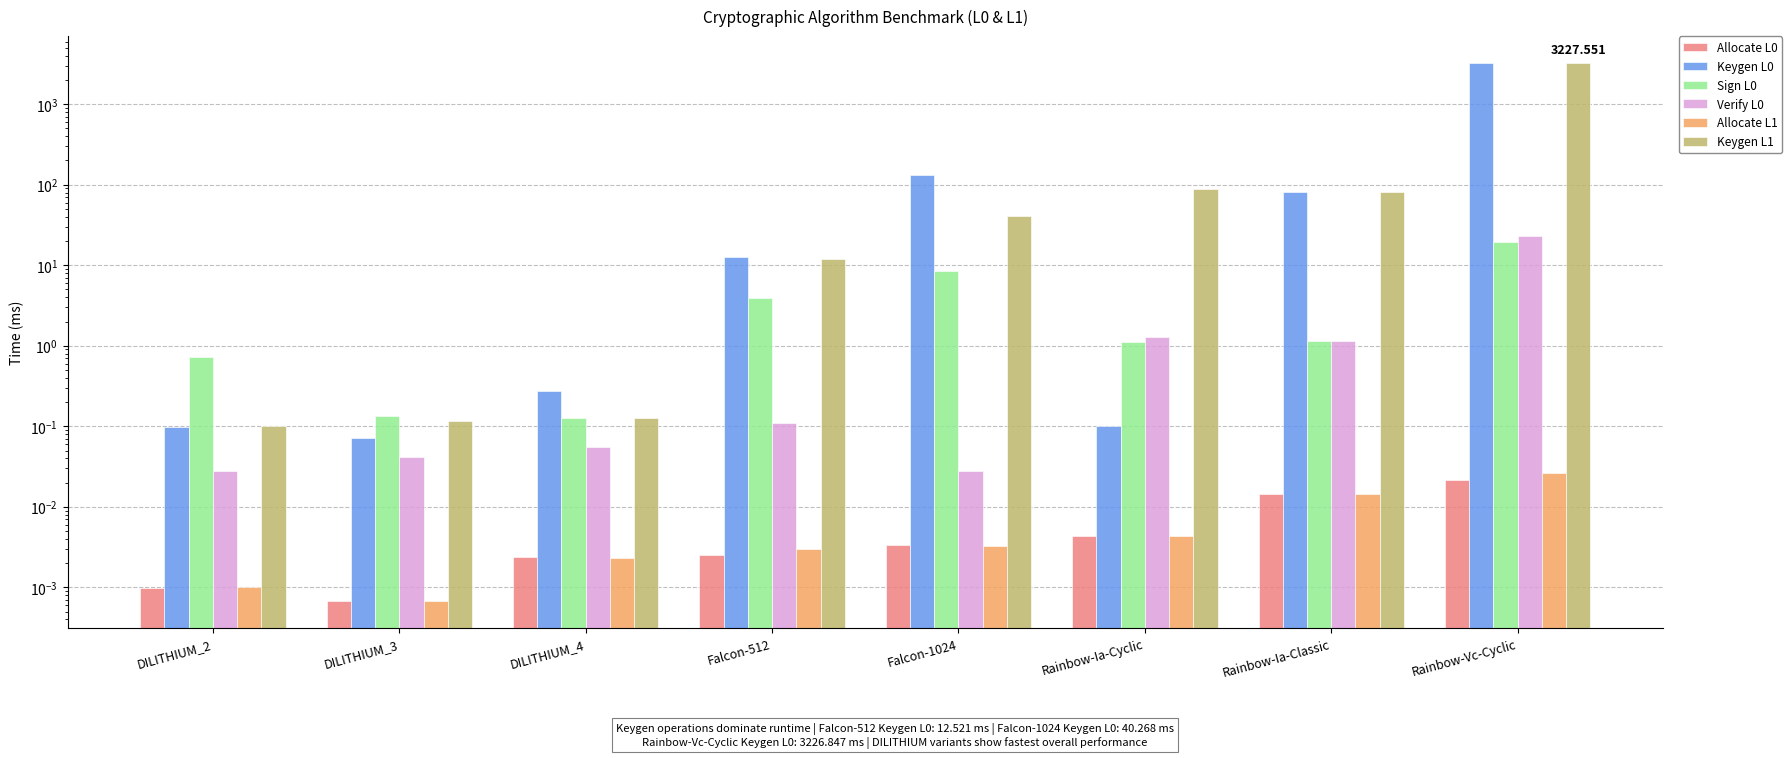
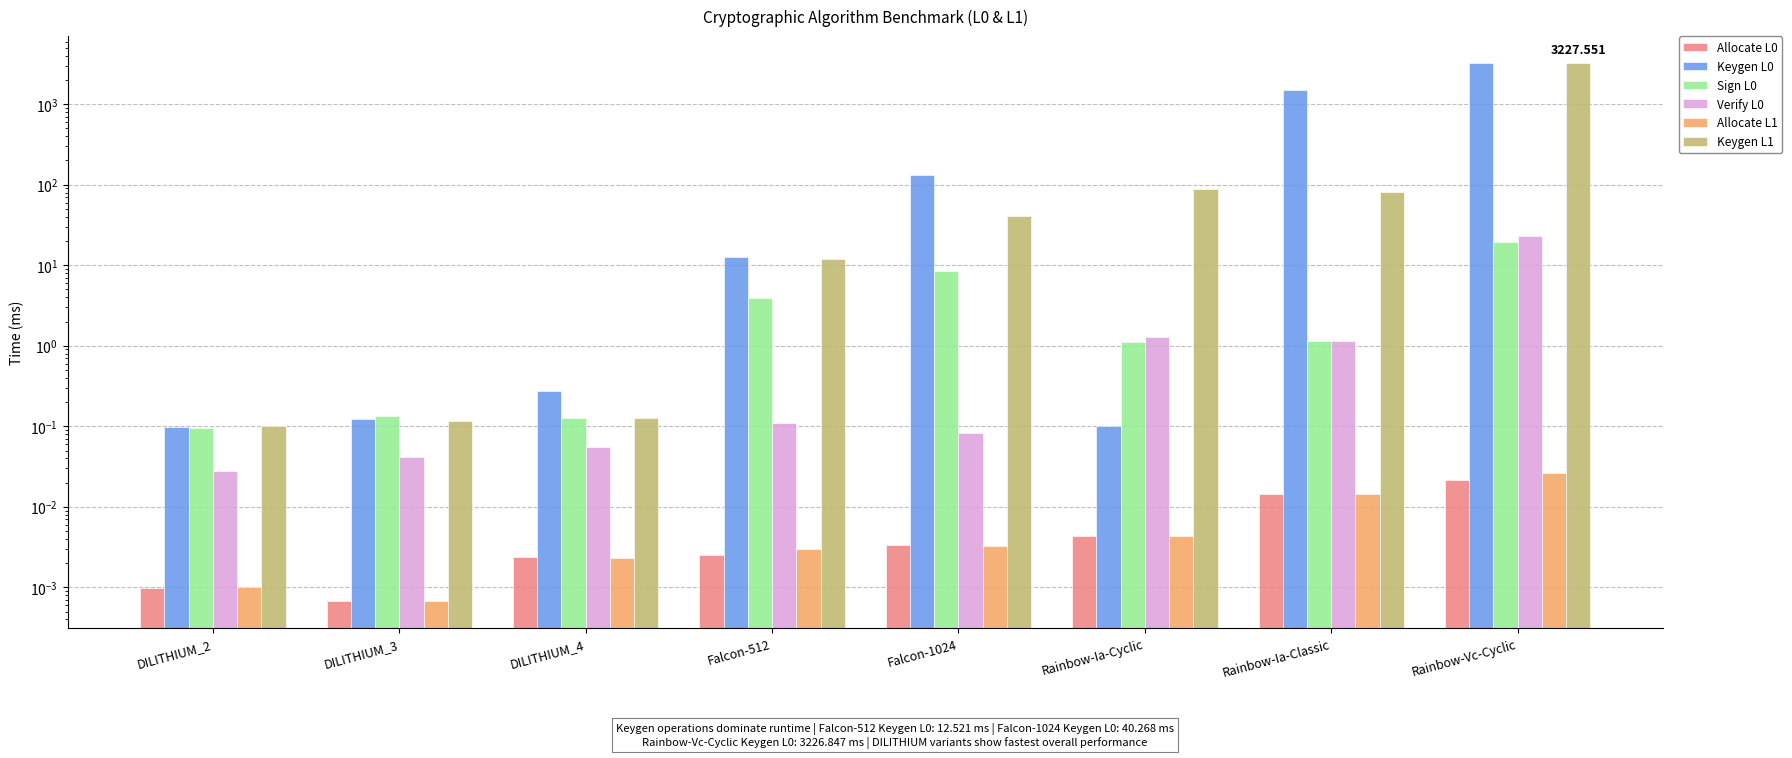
Sign L0, DILITHIUM_2: 0.7 -> 0.09
Keygen L0, DILITHIUM_3: 0.07 -> 0.12
Verify L0, Falcon-1024: 0.028 -> 0.08
Keygen L0, Rainbow-Ia-Classic: 80 -> 1500
